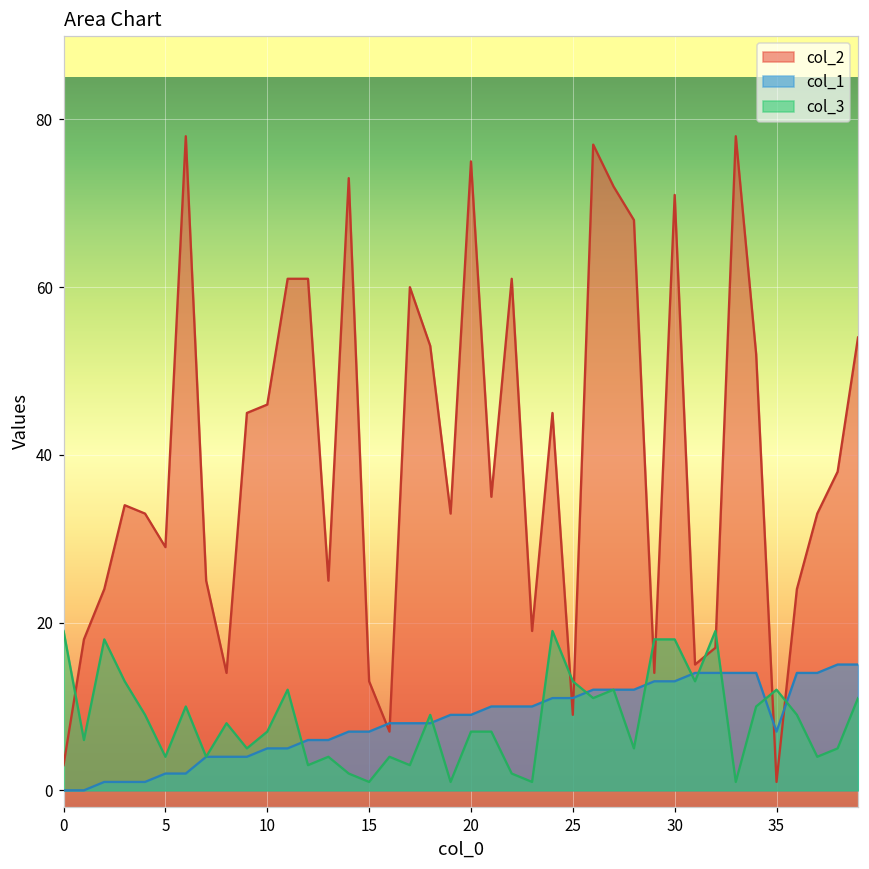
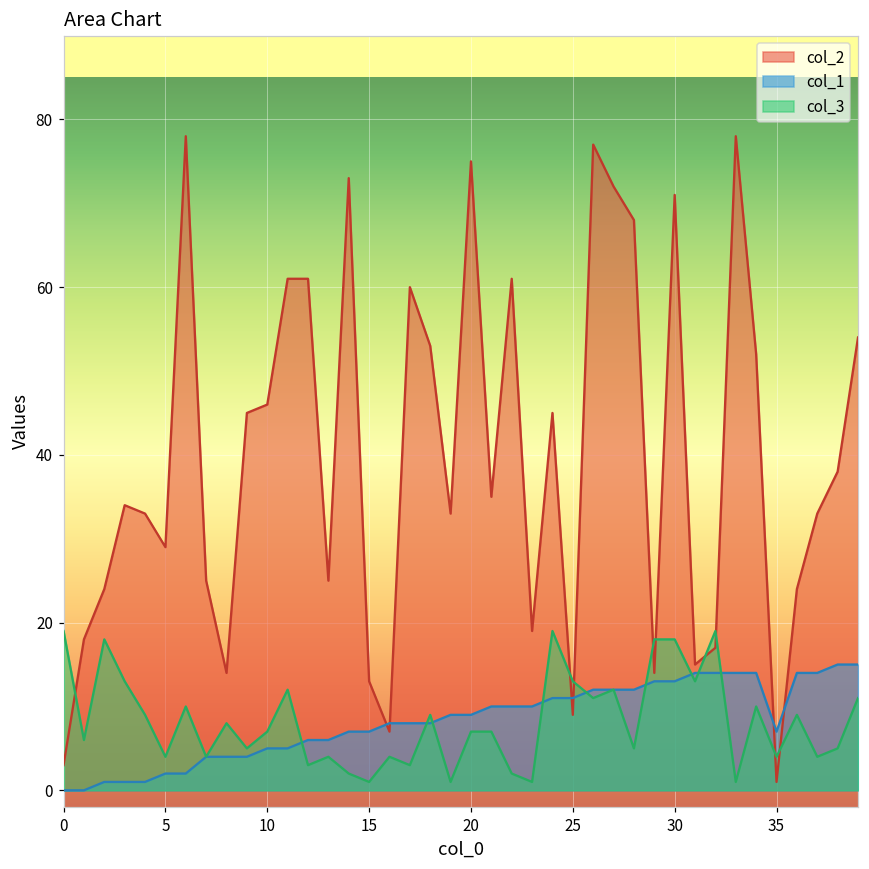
col_3, 35: 12 -> 4
